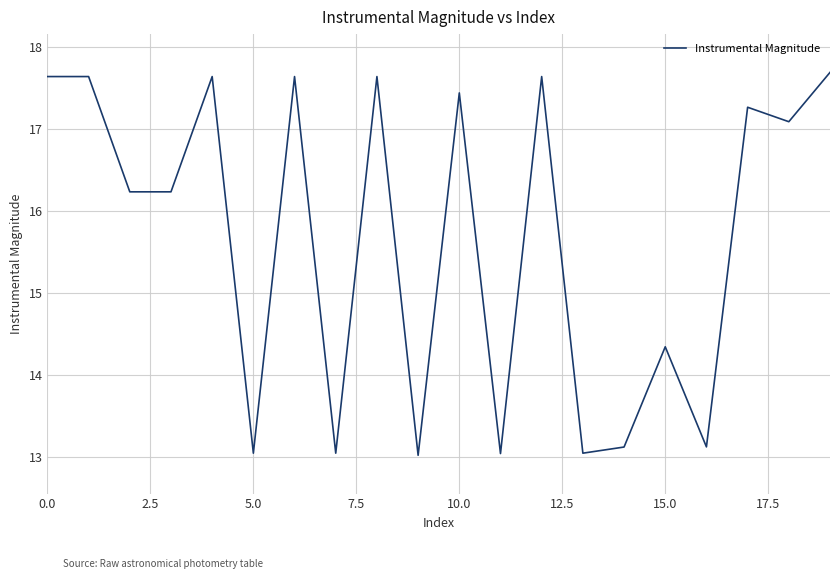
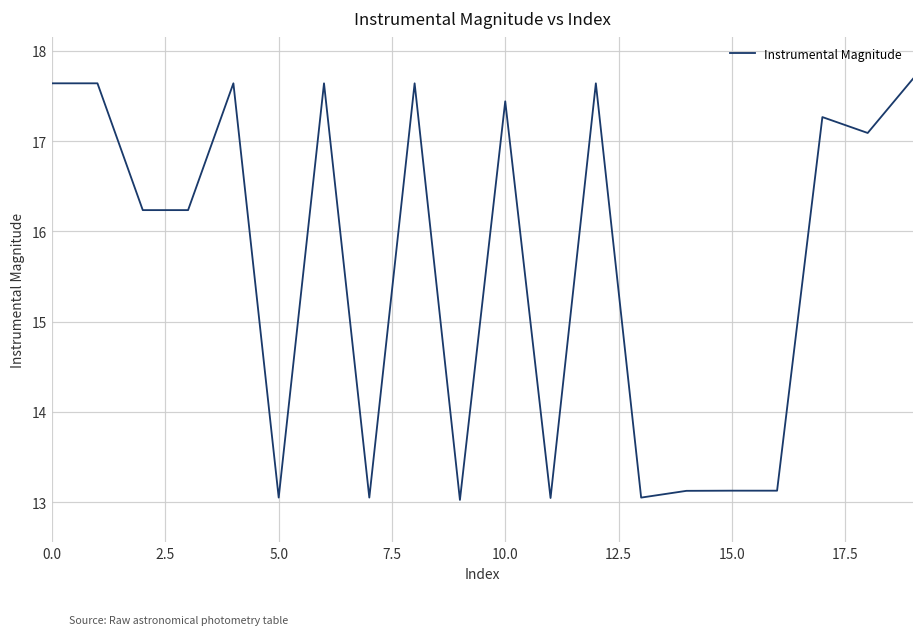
15.0: 14.3 -> 13.1
